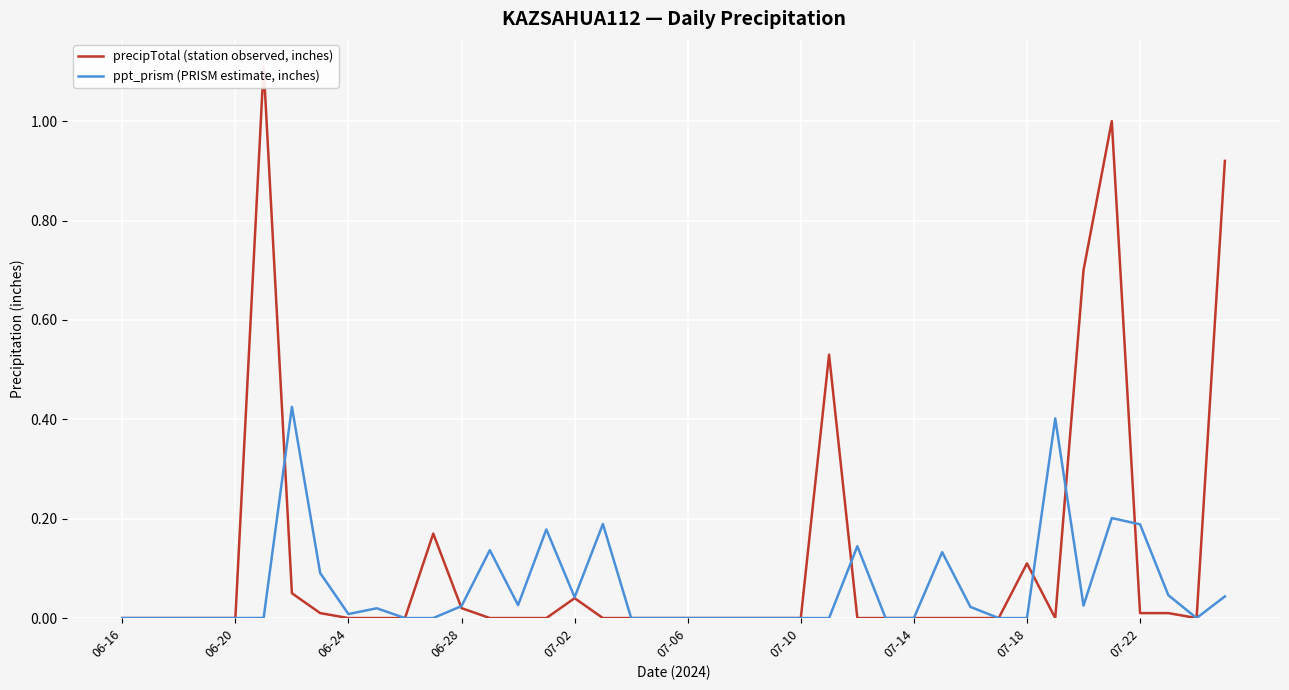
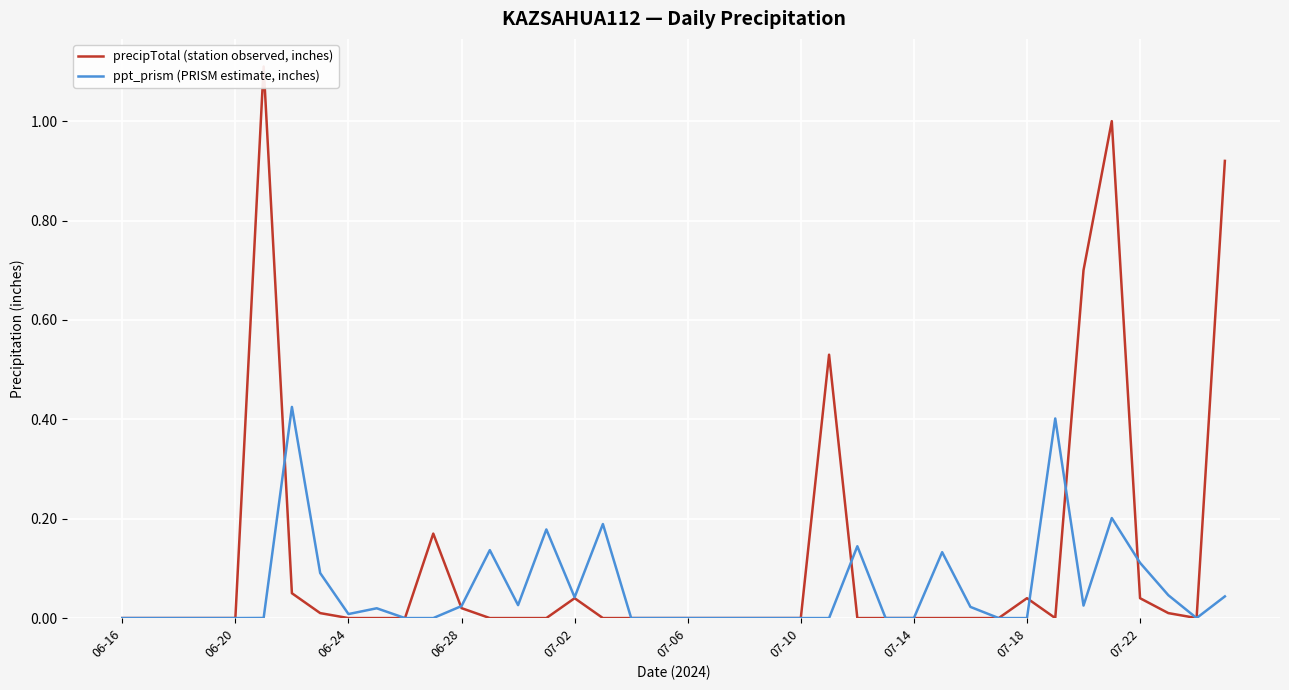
precipTotal (station observed, inches), 07-18: 0.11 -> 0.04
precipTotal (station observed, inches), 07-22: 0.01 -> 0.04
ppt_prism (PRISM estimate, inches), 07-22: 0.19 -> 0.11
